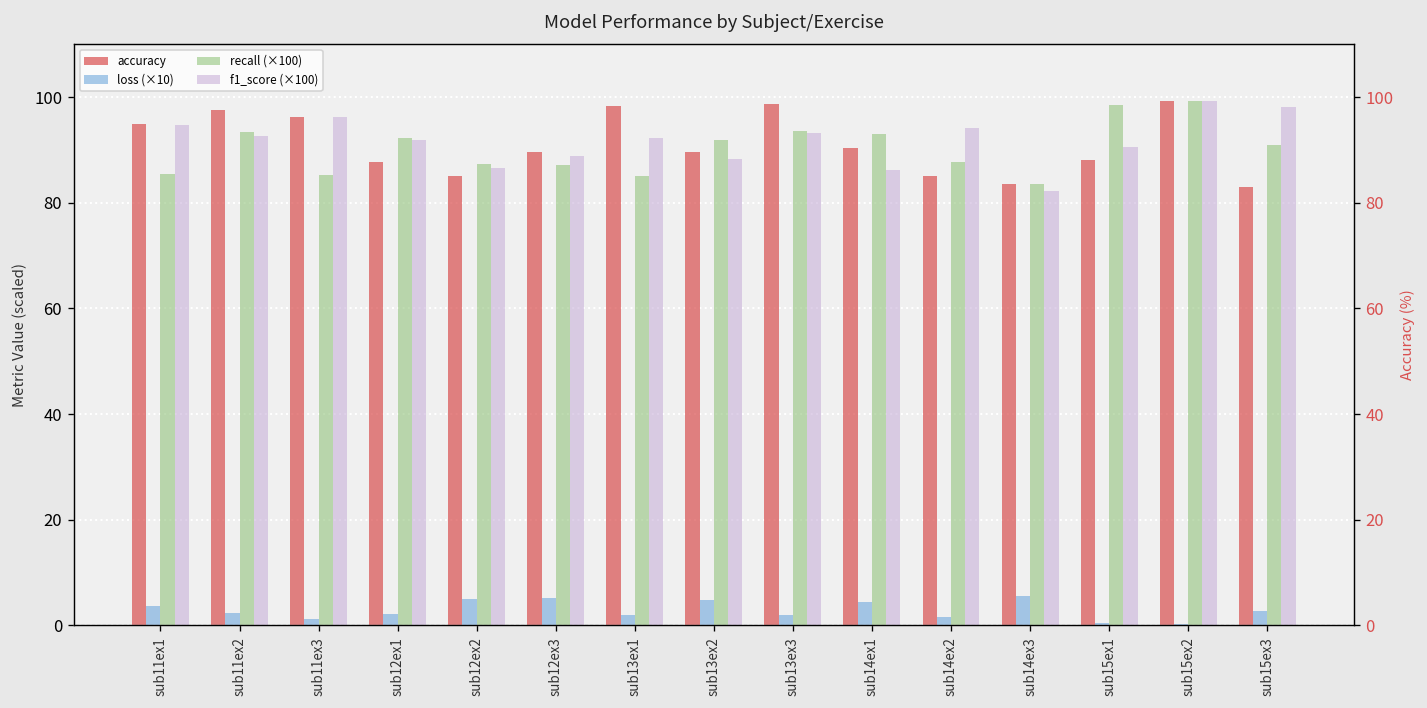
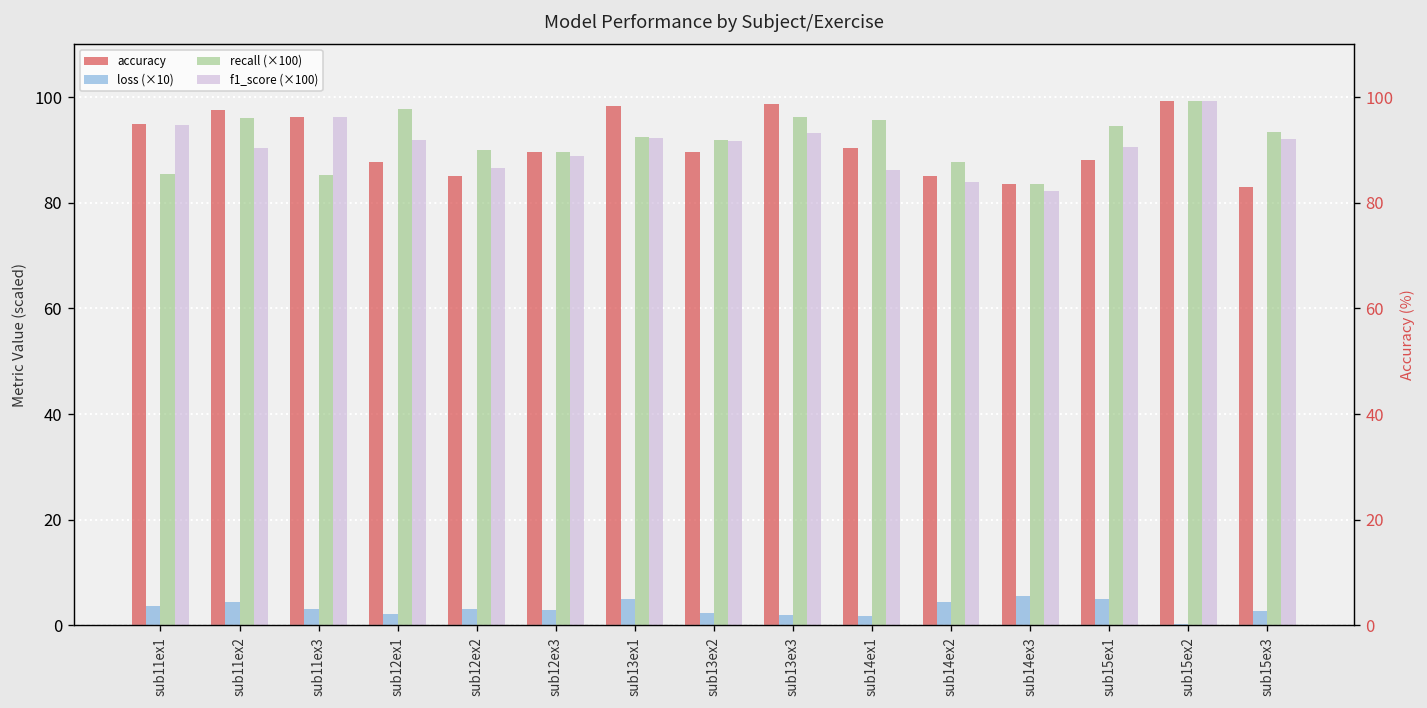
loss (×10), sub11ex2: 2 -> 4
recall (×100), sub11ex2: 93 -> 96
f1_score (×100), sub11ex2: 93 -> 90
loss (×10), sub11ex3: 1 -> 3
recall (×100), sub12ex1: 92 -> 98
loss (×10), sub12ex2: 5 -> 3
recall (×100), sub12ex2: 87 -> 90
loss (×10), sub12ex3: 5 -> 3
recall (×100), sub12ex3: 87 -> 90
loss (×10), sub13ex1: 2 -> 5
recall (×100), sub13ex1: 85 -> 92
loss (×10), sub13ex2: 5 -> 2
f1_score (×100), sub13ex2: 88 -> 92
recall (×100), sub13ex3: 94 -> 96
loss (×10), sub14ex1: 4 -> 2
recall (×100), sub14ex1: 93 -> 96
loss (×10), sub14ex2: 2 -> 4
f1_score (×100), sub14ex2: 94 -> 84
loss (×10), sub15ex1: 0 -> 5
recall (×100), sub15ex1: 99 -> 94
recall (×100), sub15ex3: 91 -> 93
f1_score (×100), sub15ex3: 98 -> 92
